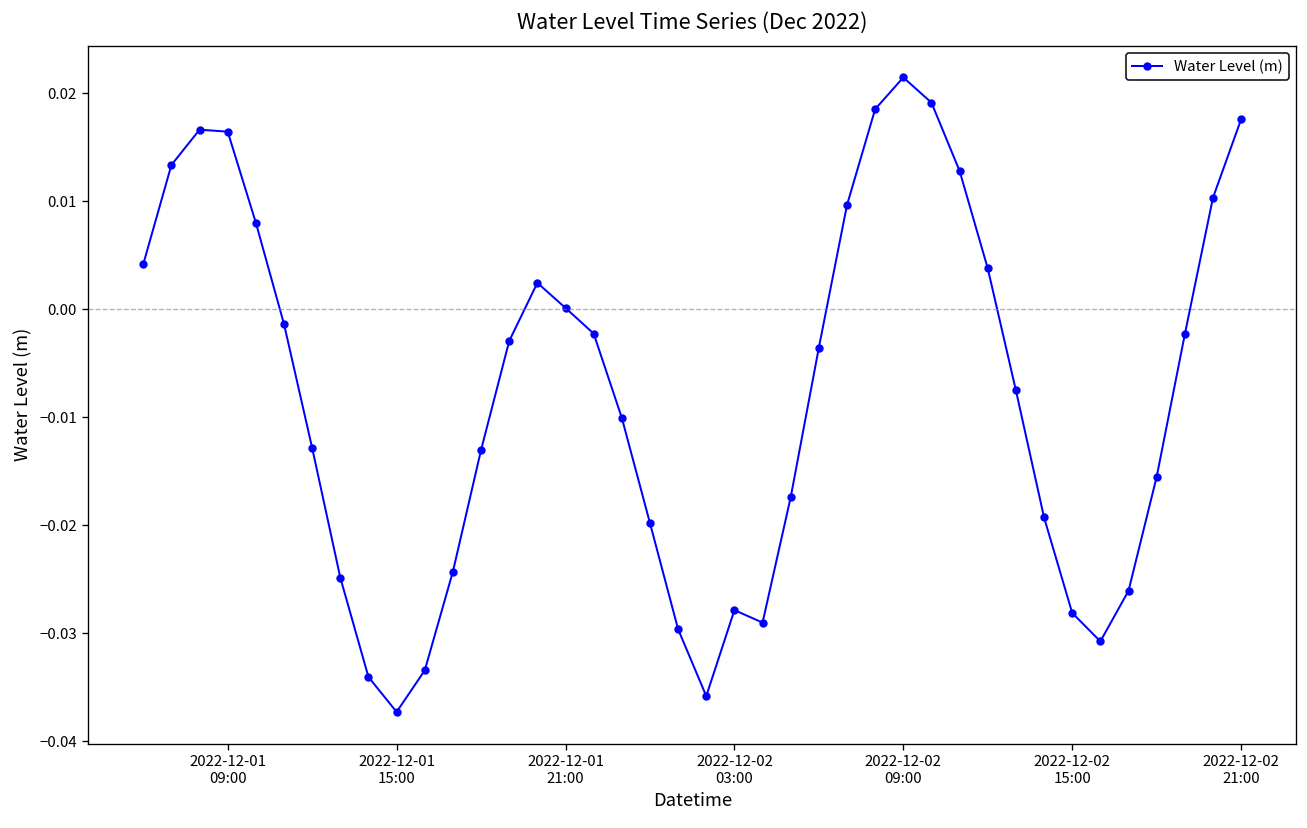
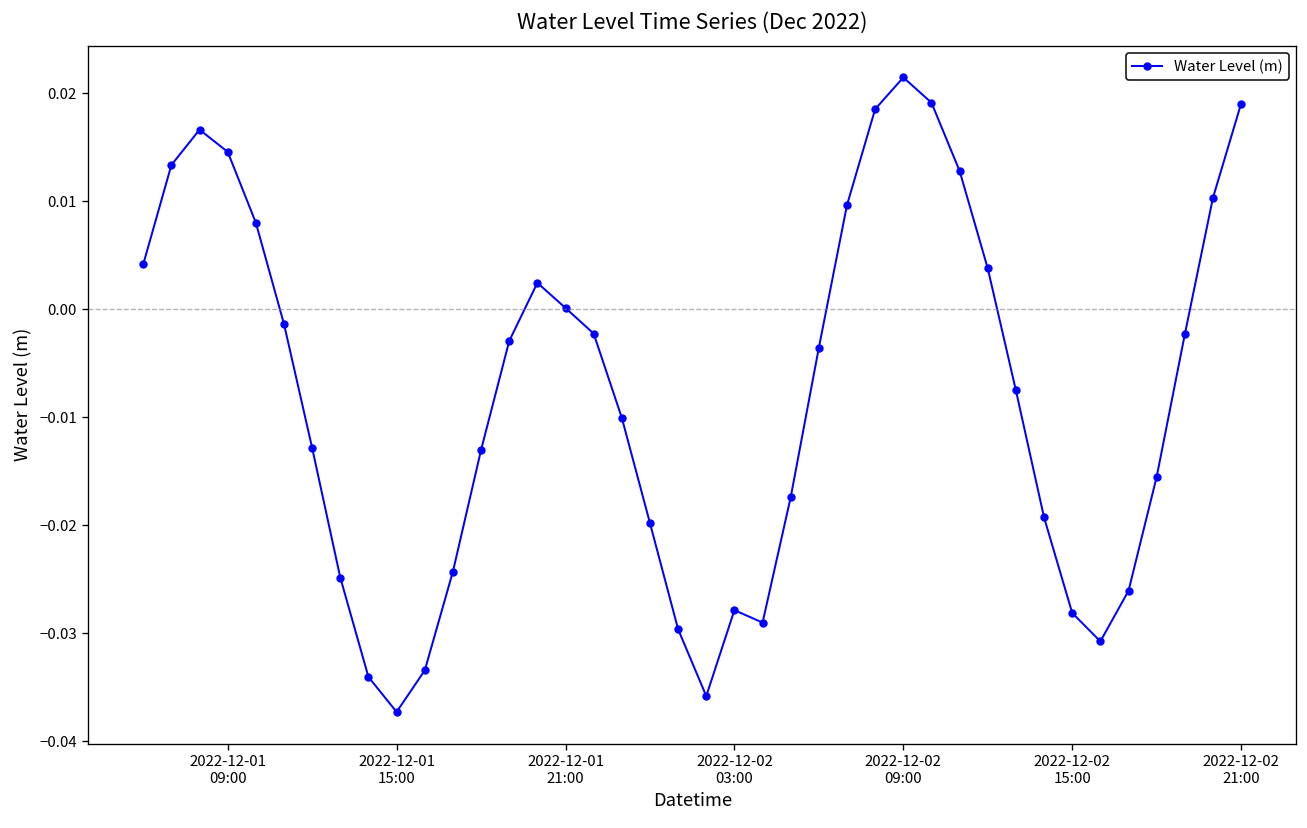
2022-12-01 09:00: 0.016 -> 0.015
2022-12-02 21:00: 0.018 -> 0.019
